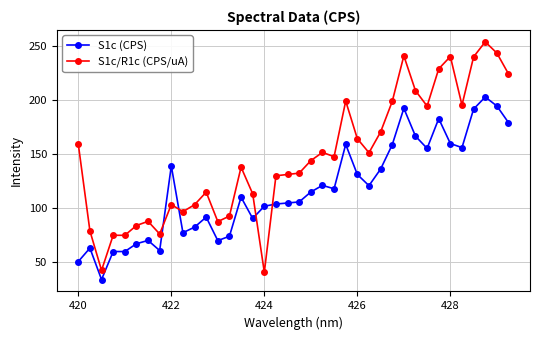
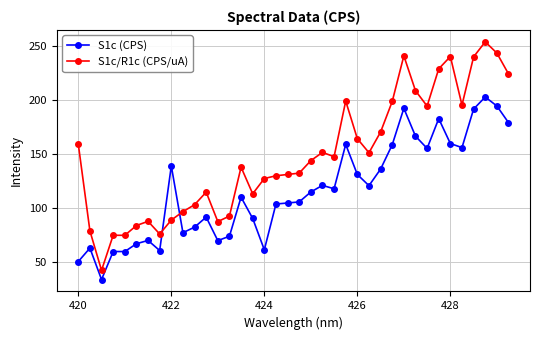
S1c/R1c (CPS/uA), 422: 103 -> 89
S1c (CPS), 424: 102 -> 61
S1c/R1c (CPS/uA), 424: 41 -> 127
